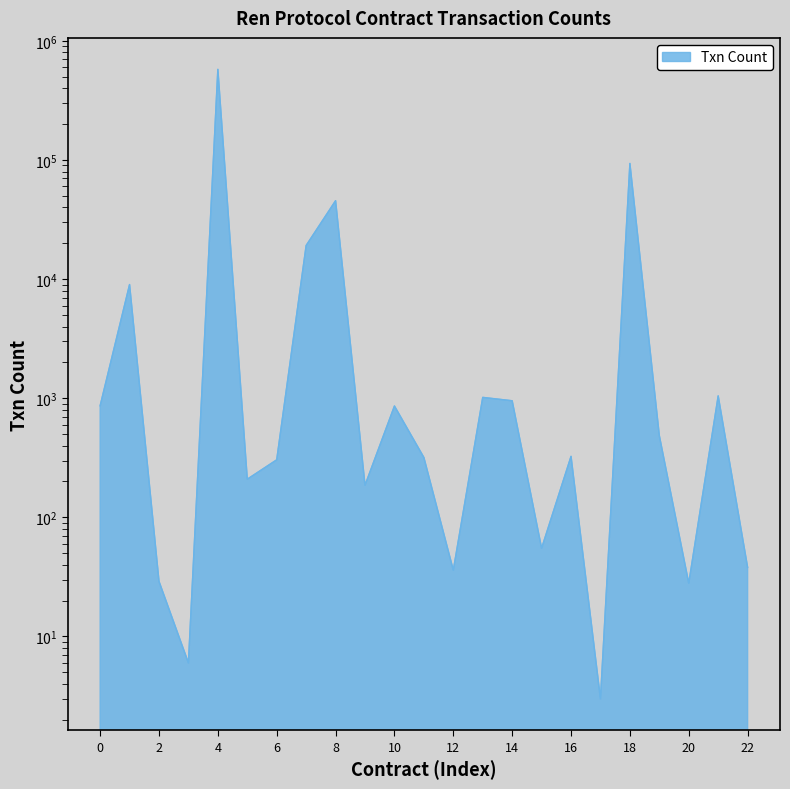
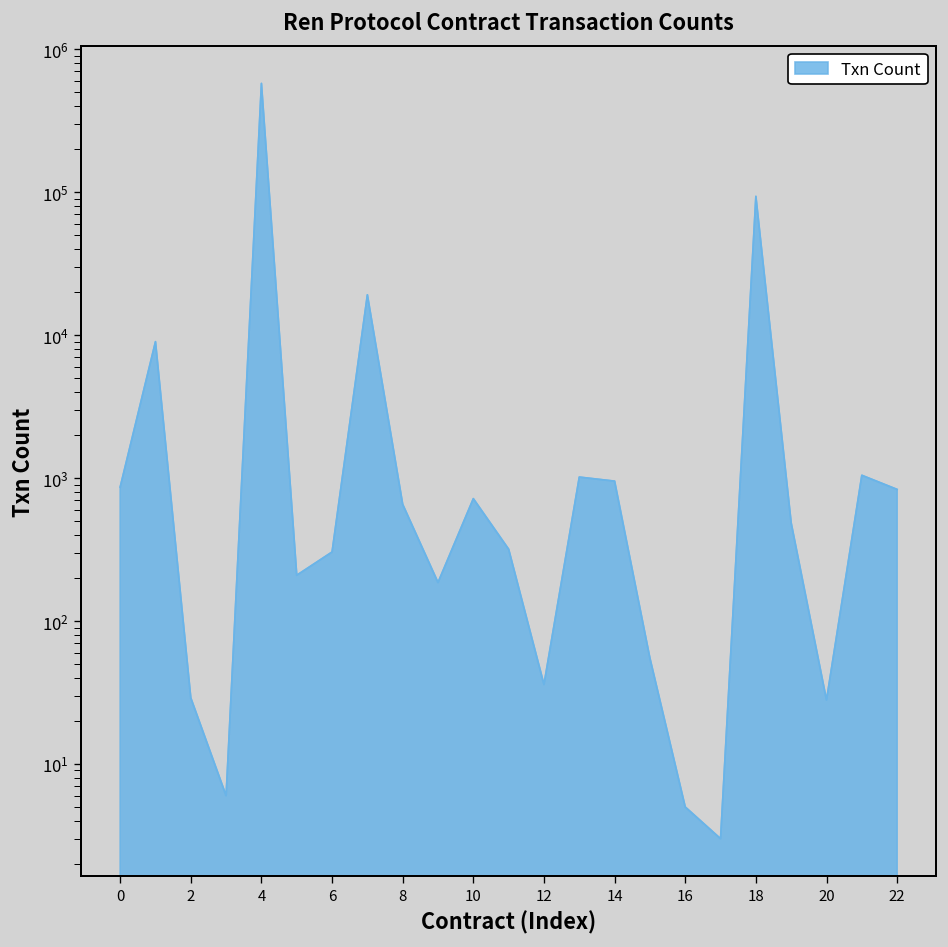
8: 46000 -> 700
10: 900 -> 700
16: 330 -> 5
22: 38 -> 800
